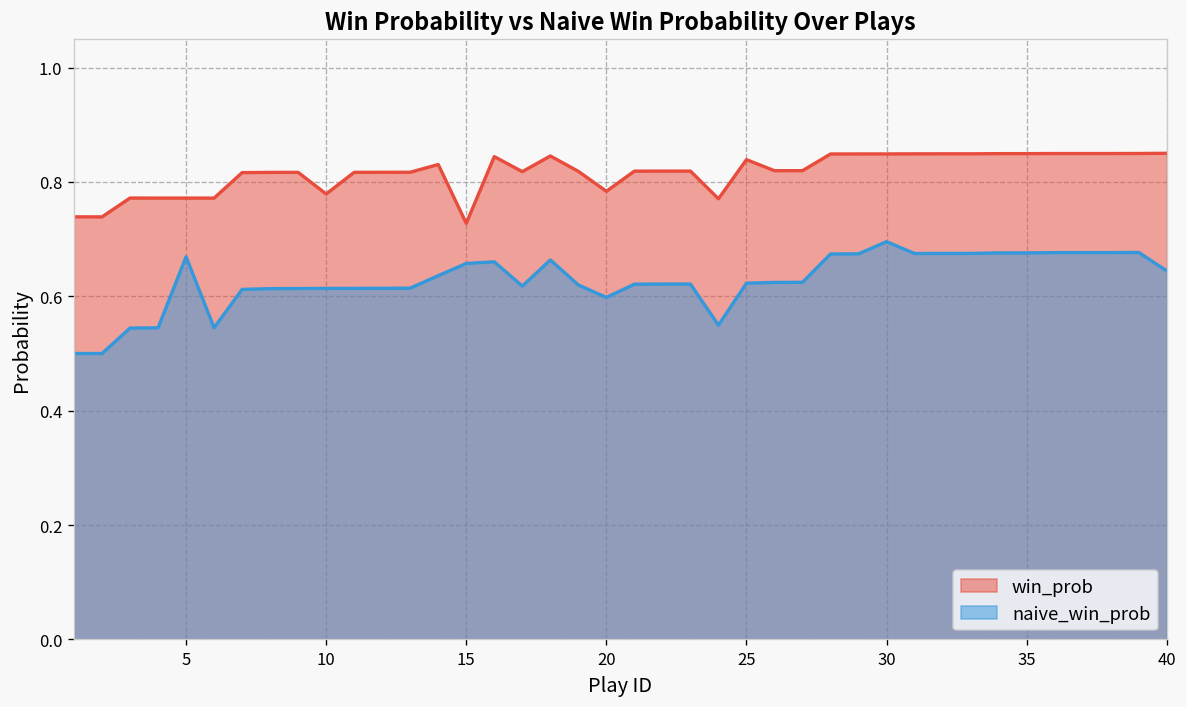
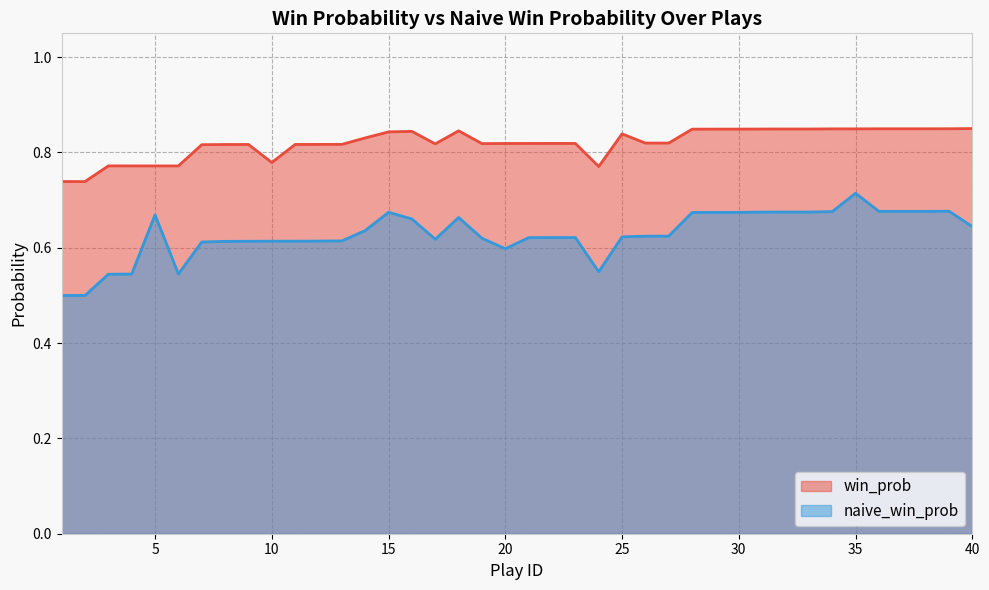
win_prob, 15: 0.73 -> 0.84
naive_win_prob, 15: 0.66 -> 0.67
win_prob, 20: 0.78 -> 0.82
naive_win_prob, 30: 0.70 -> 0.67
naive_win_prob, 35: 0.68 -> 0.71
